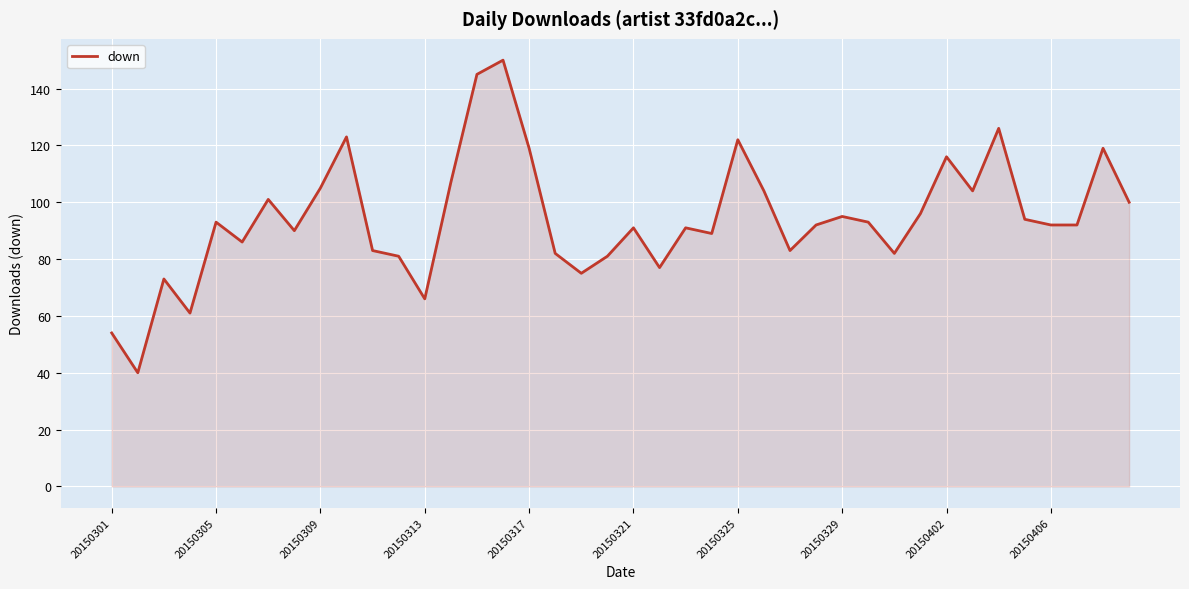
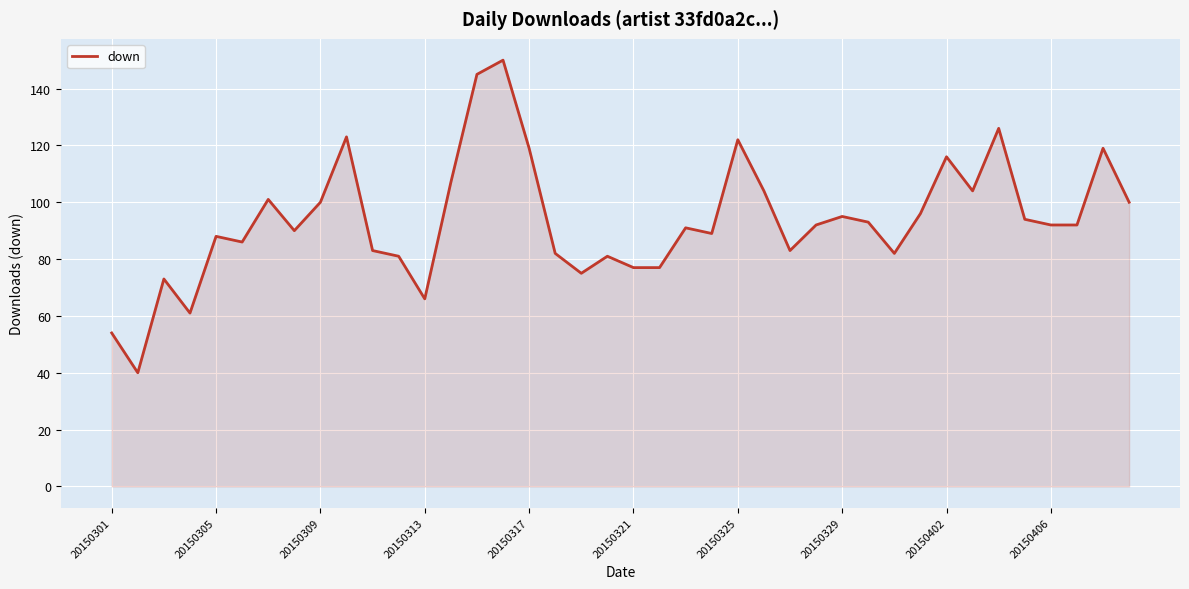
20150305: 93 -> 88
20150309: 105 -> 100
20150321: 91 -> 77
